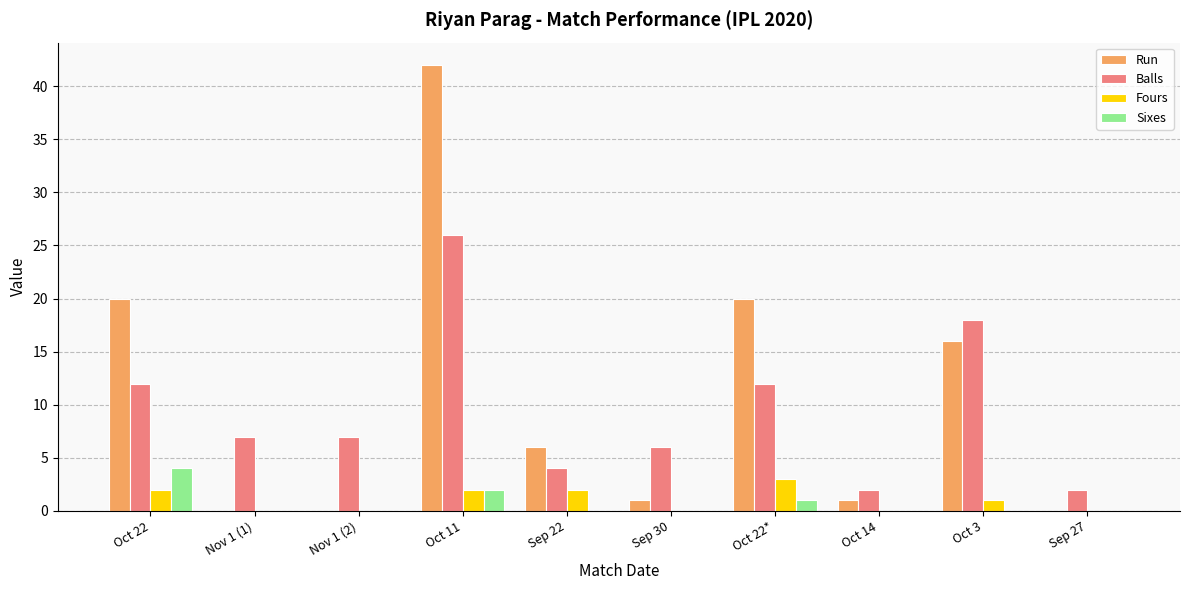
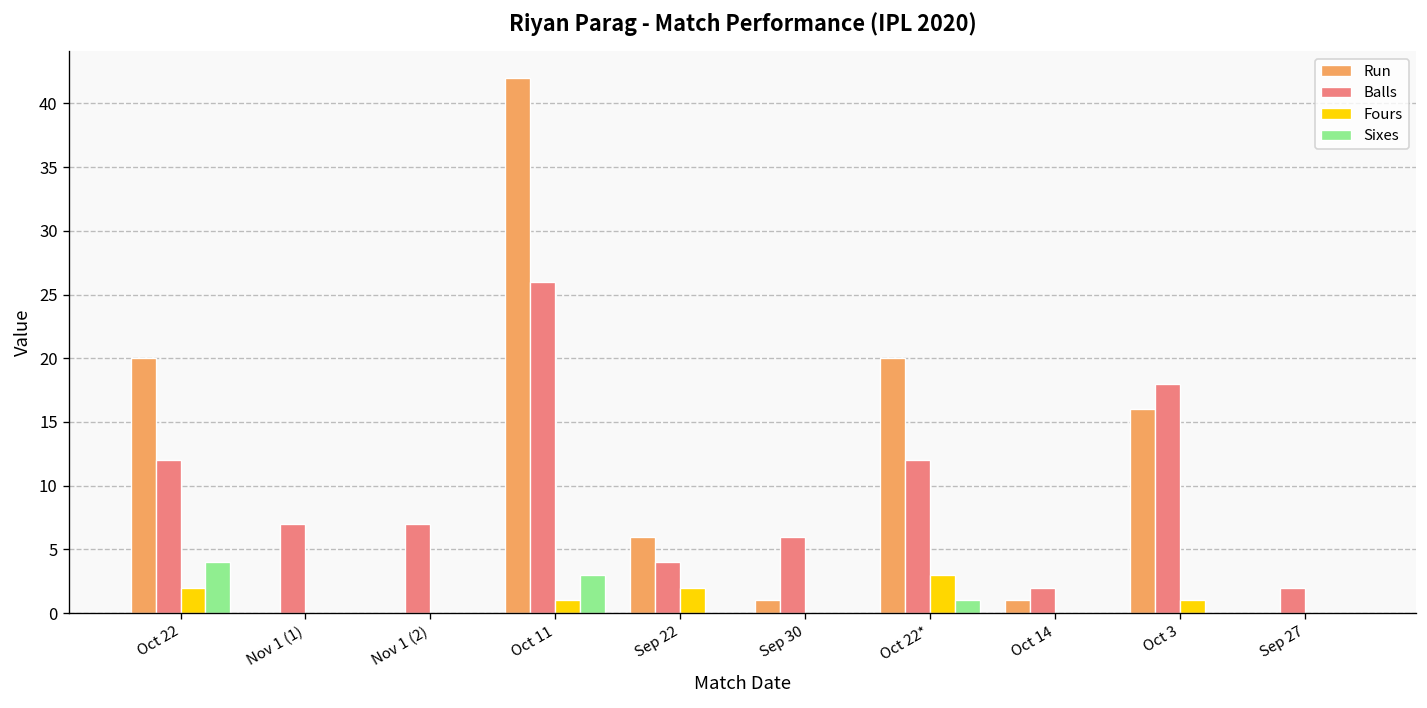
Fours, Oct 11: 2 -> 1
Sixes, Oct 11: 2 -> 3
